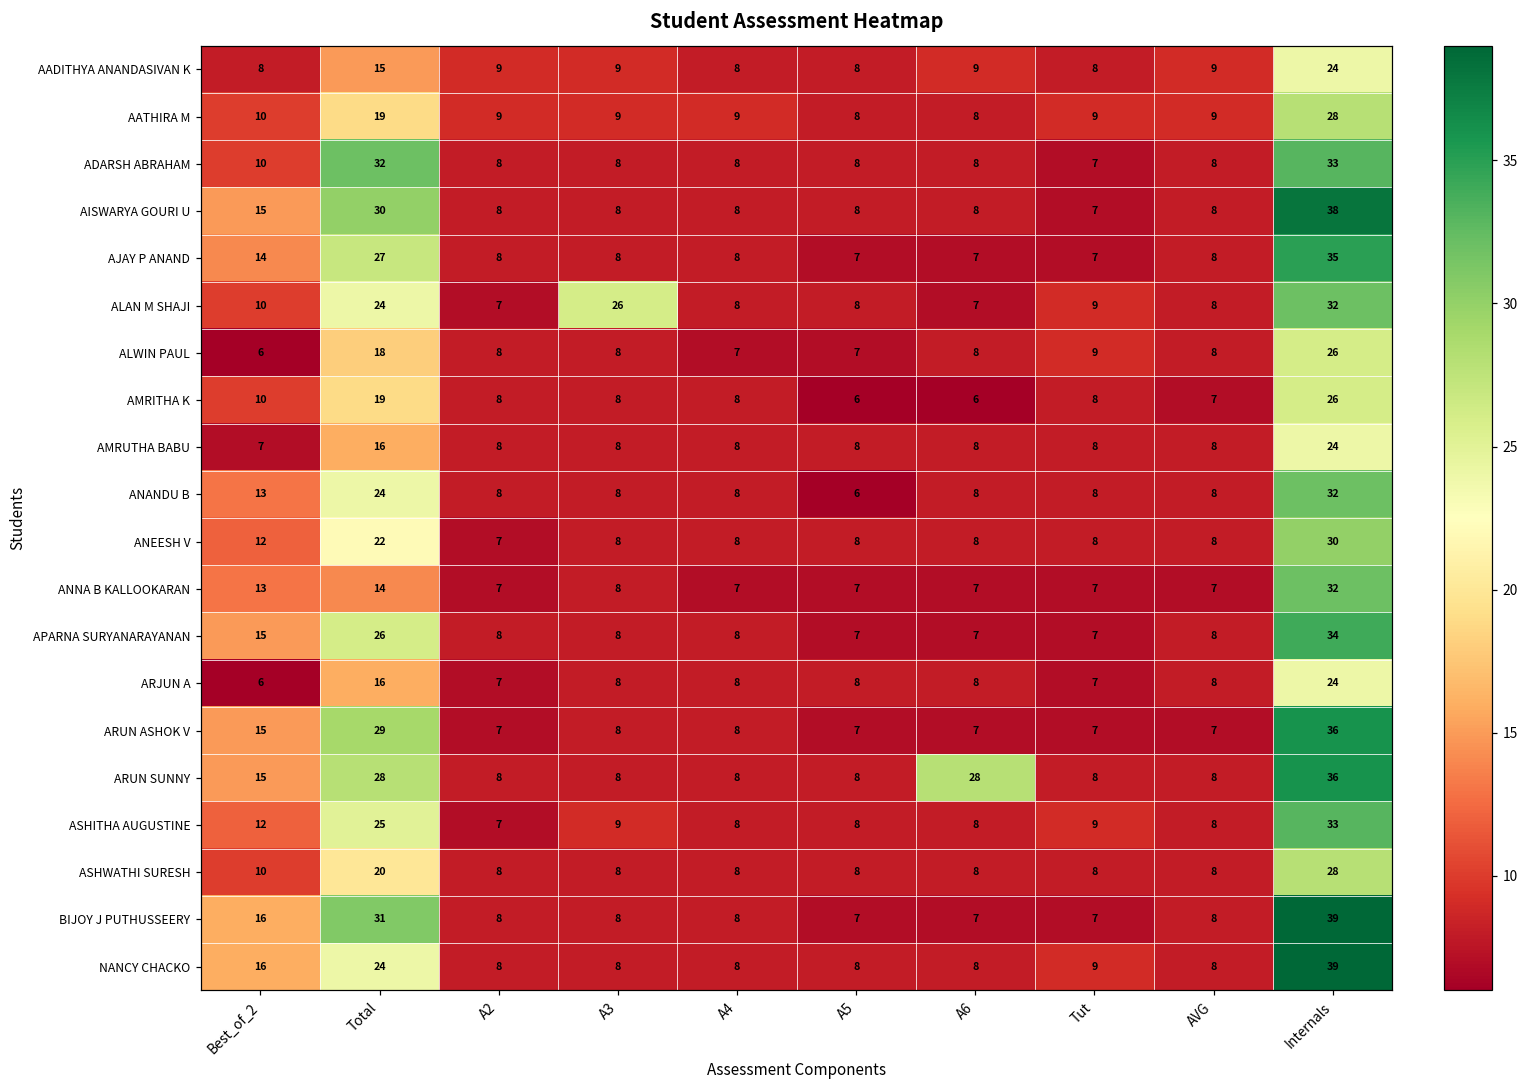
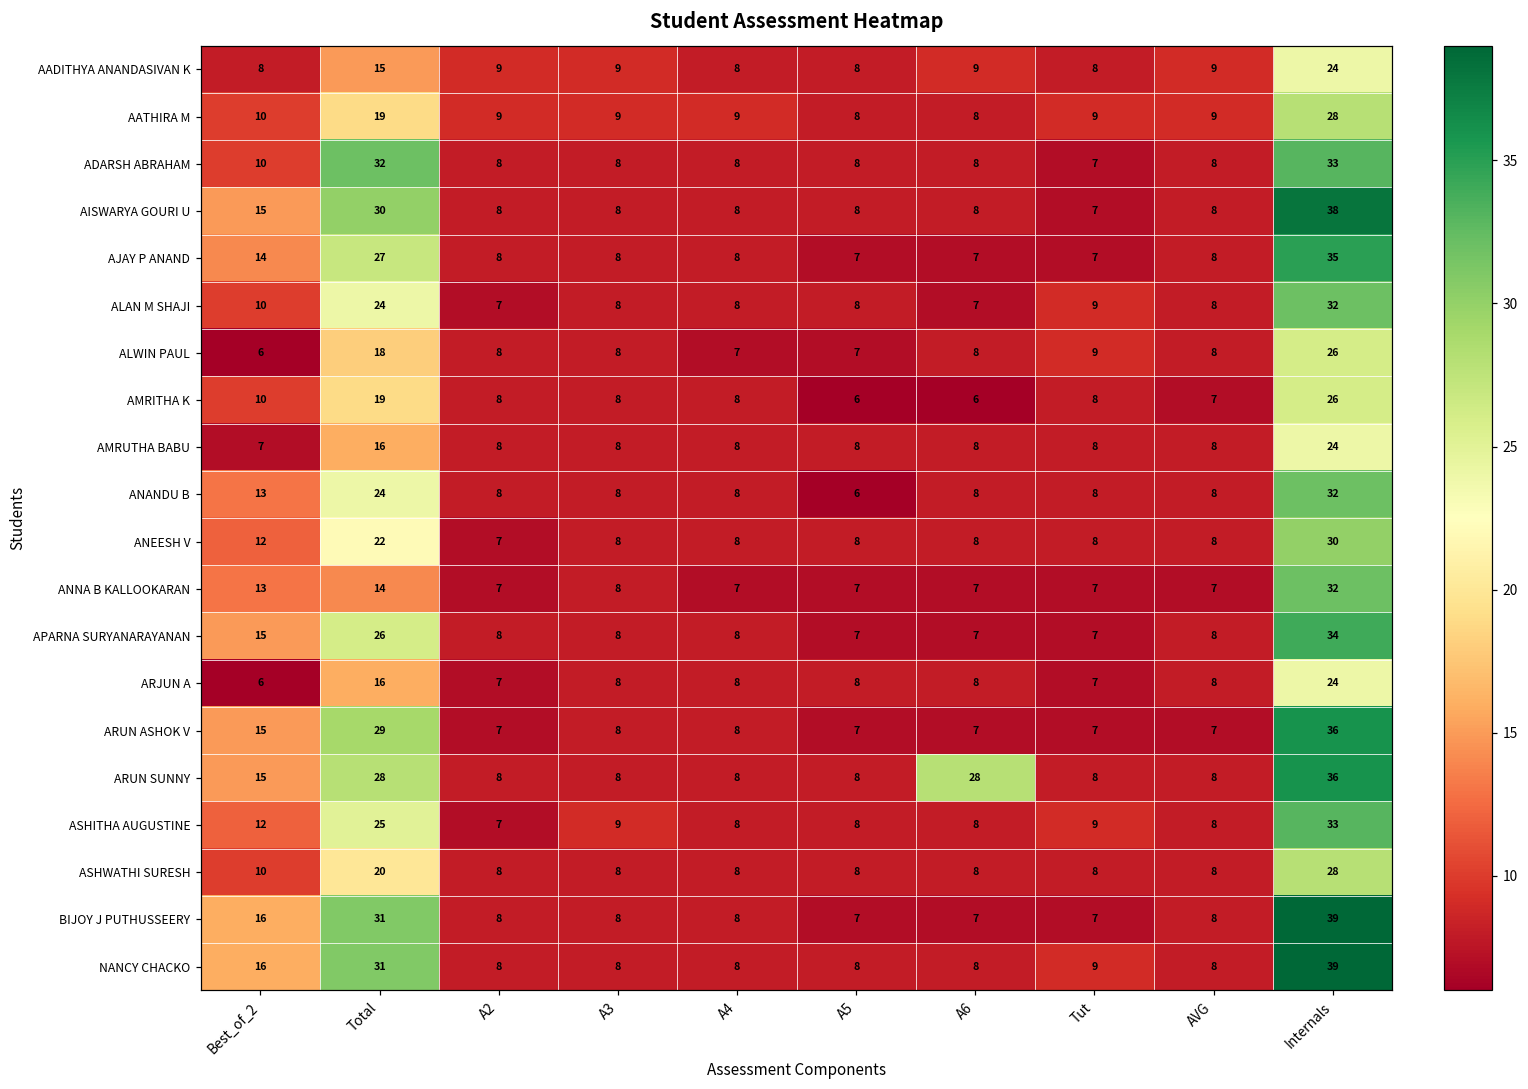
ALAN M SHAJI, A3: 26 -> 8
NANCY CHACKO, Total: 24 -> 31
